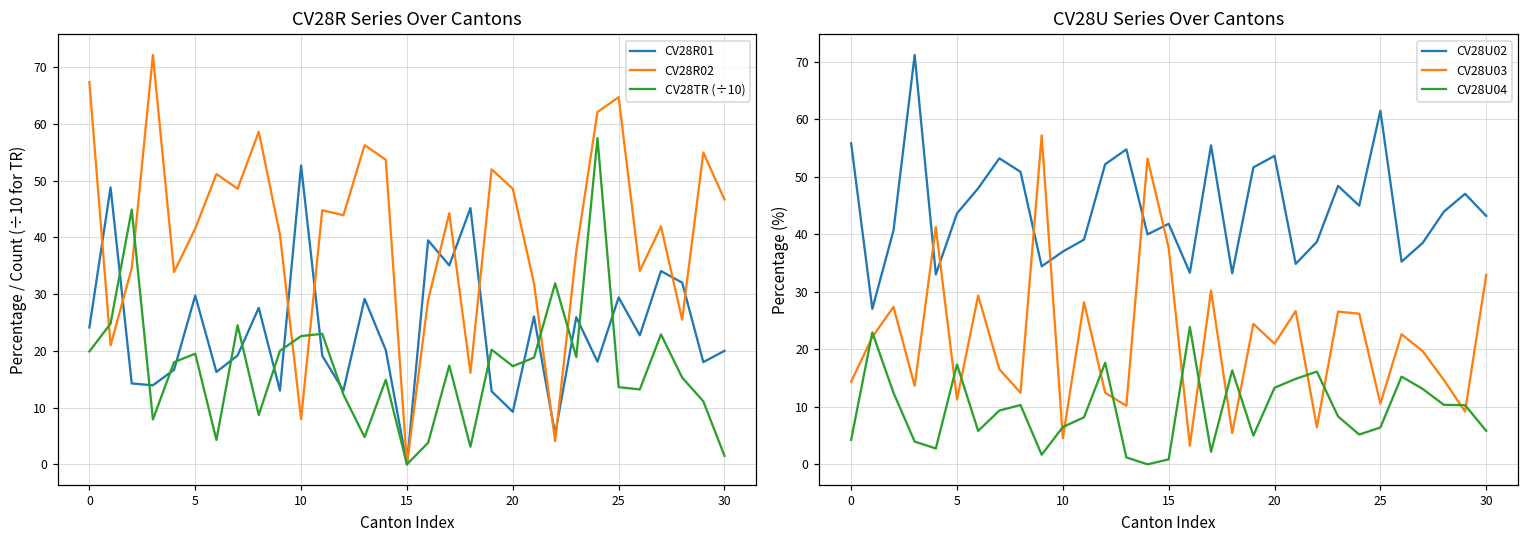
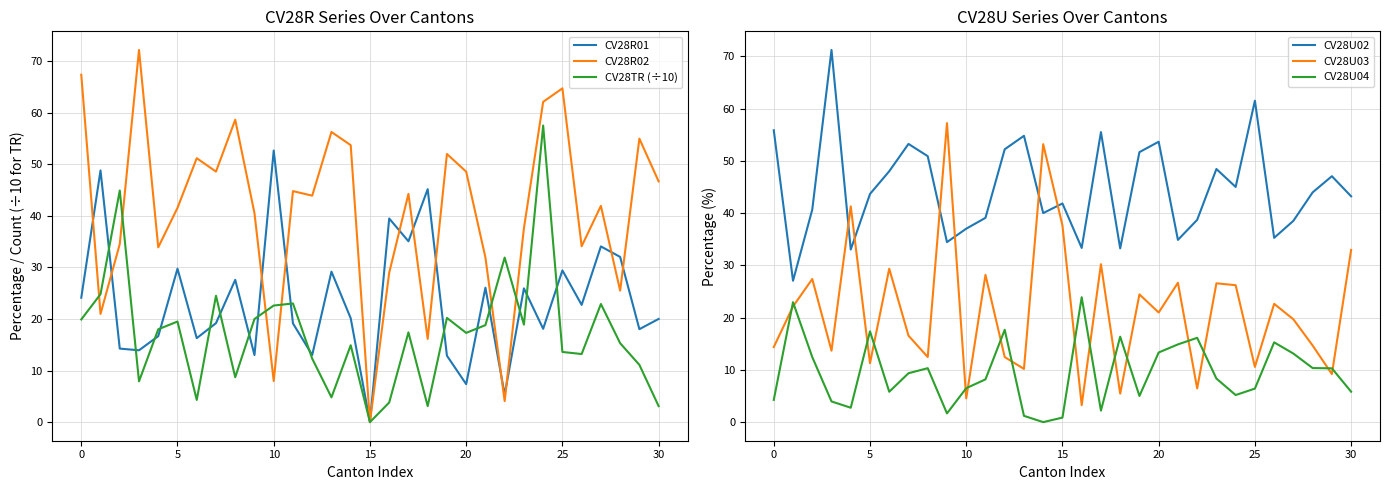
CV28R Series Over Cantons, CV28R01, 20: 9 -> 7
CV28R Series Over Cantons, CV28TR (÷10), 30: 2 -> 3
